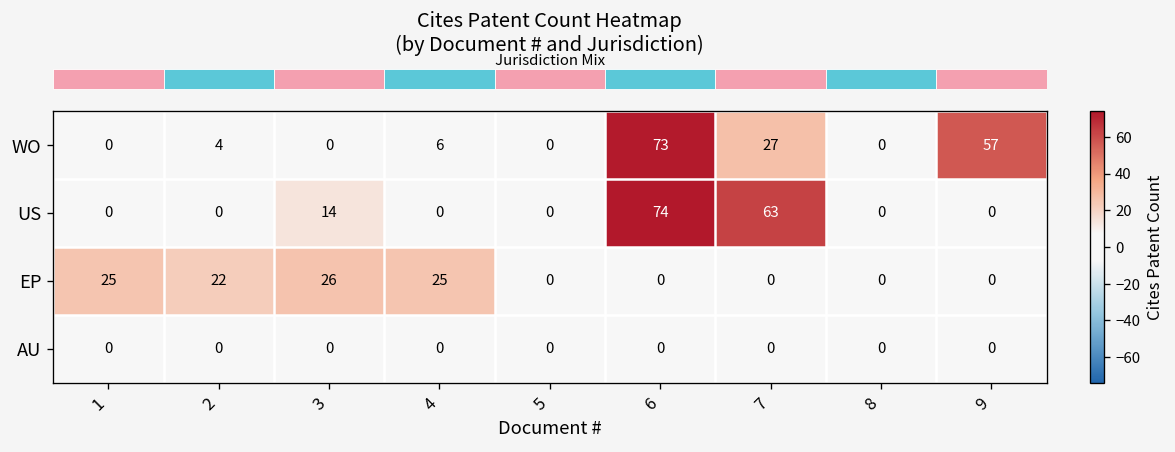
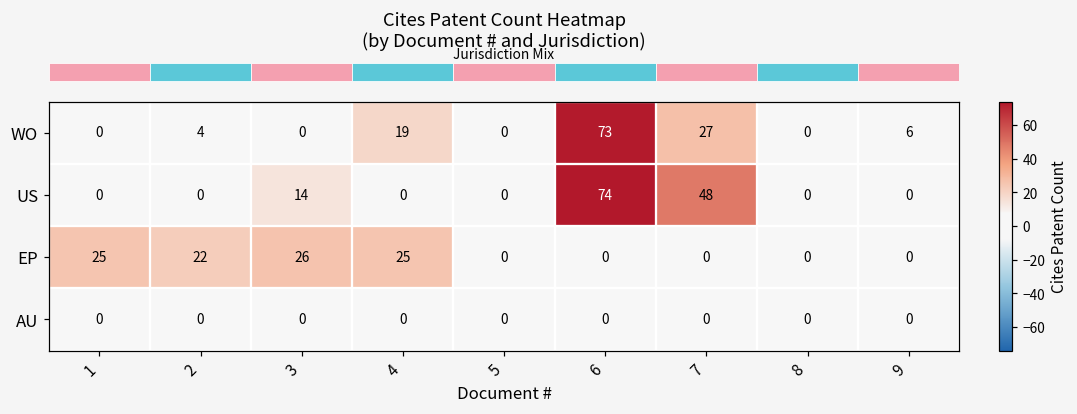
WO, 4: 6 -> 19
WO, 9: 57 -> 6
US, 7: 63 -> 48
